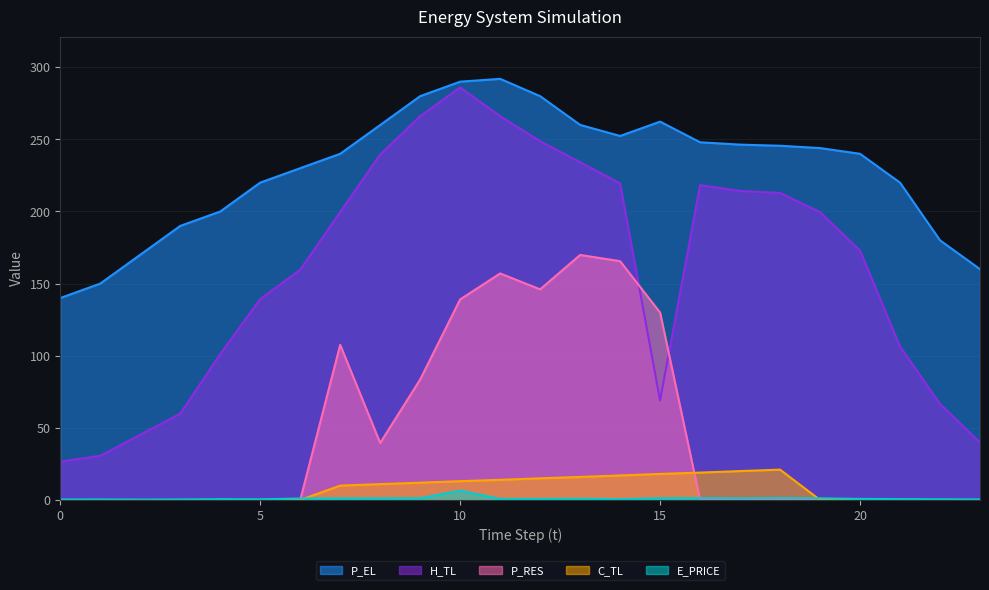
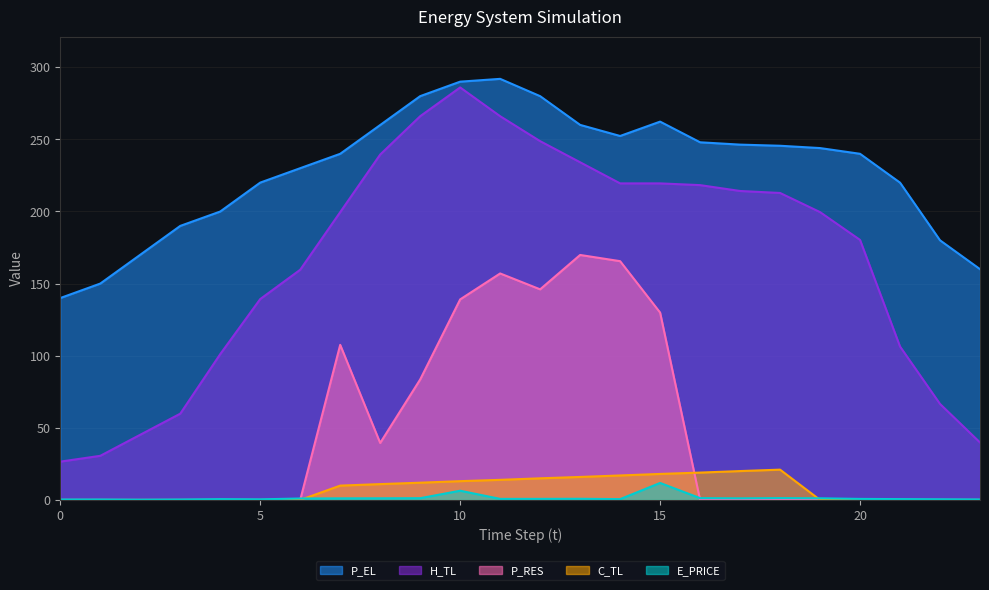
H_TL, 15: 69 -> 219
E_PRICE, 15: 1 -> 12
H_TL, 20: 173 -> 180
